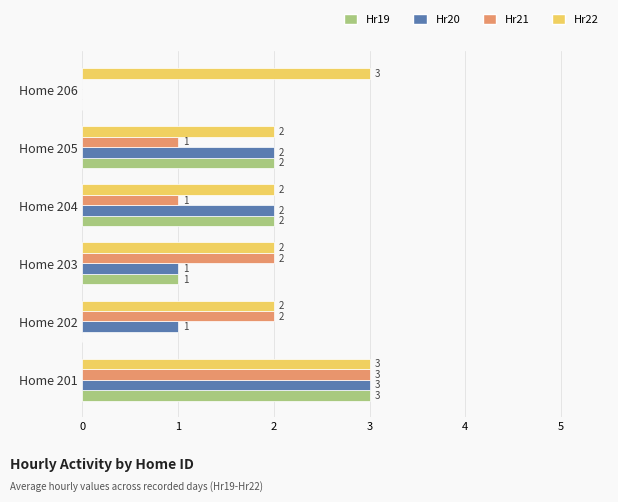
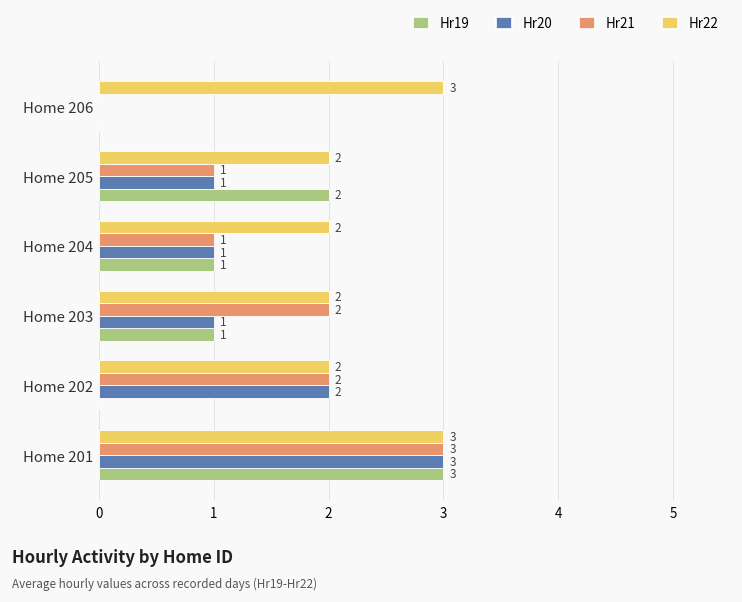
Hr20, Home 205: 2 -> 1
Hr20, Home 204: 2 -> 1
Hr19, Home 204: 2 -> 1
Hr20, Home 202: 1 -> 2
